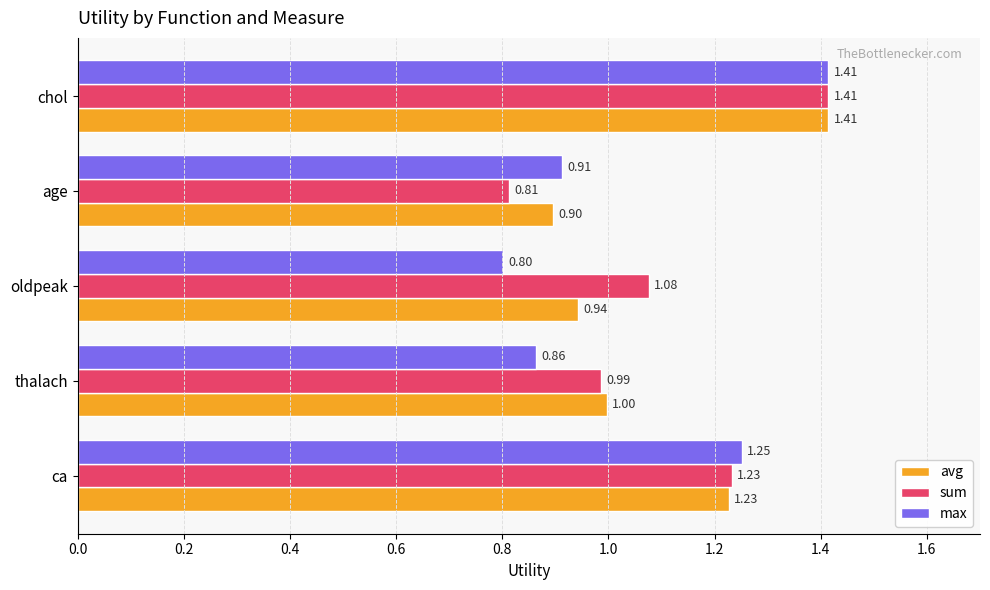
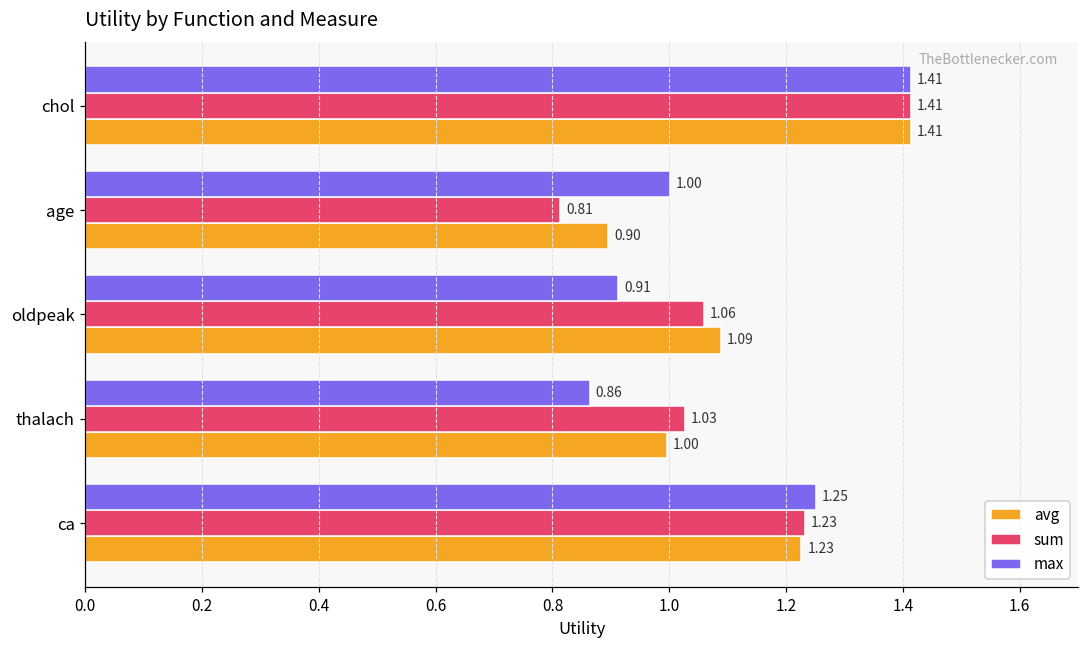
max, age: 0.91 -> 1.00
max, oldpeak: 0.80 -> 0.91
sum, oldpeak: 1.08 -> 1.06
avg, oldpeak: 0.94 -> 1.09
sum, thalach: 0.99 -> 1.03
